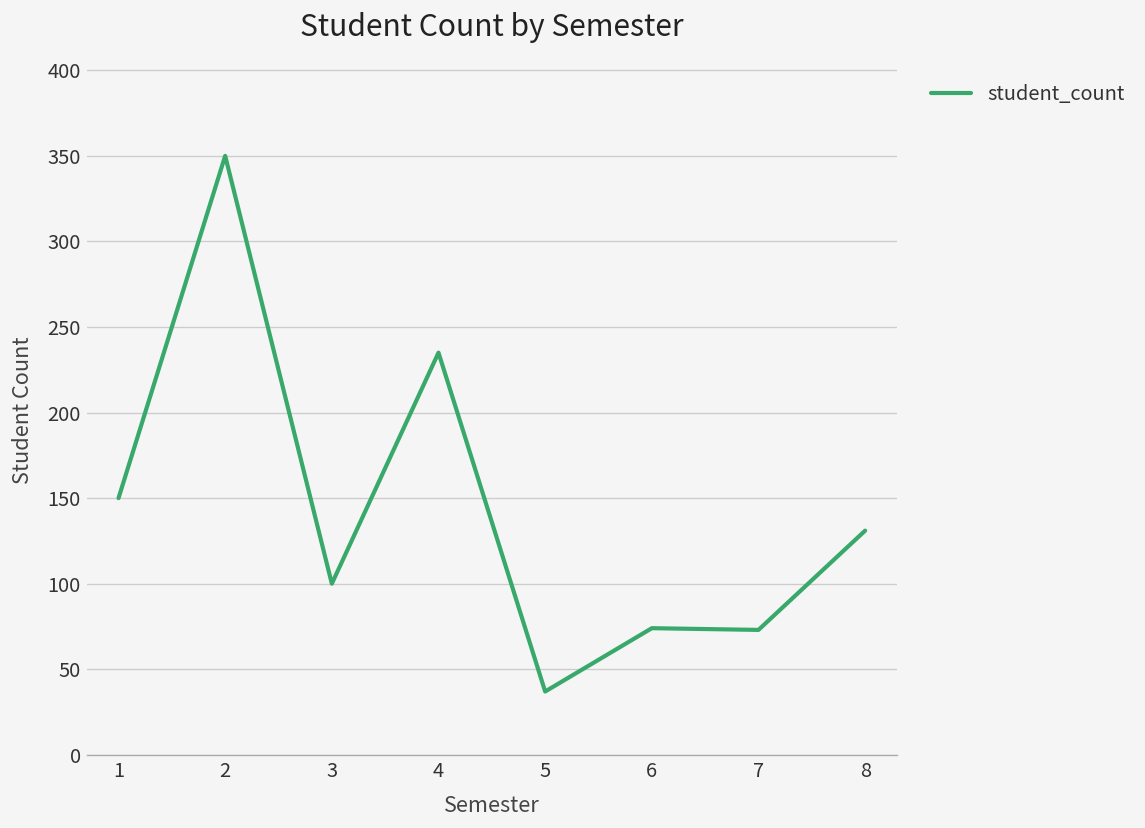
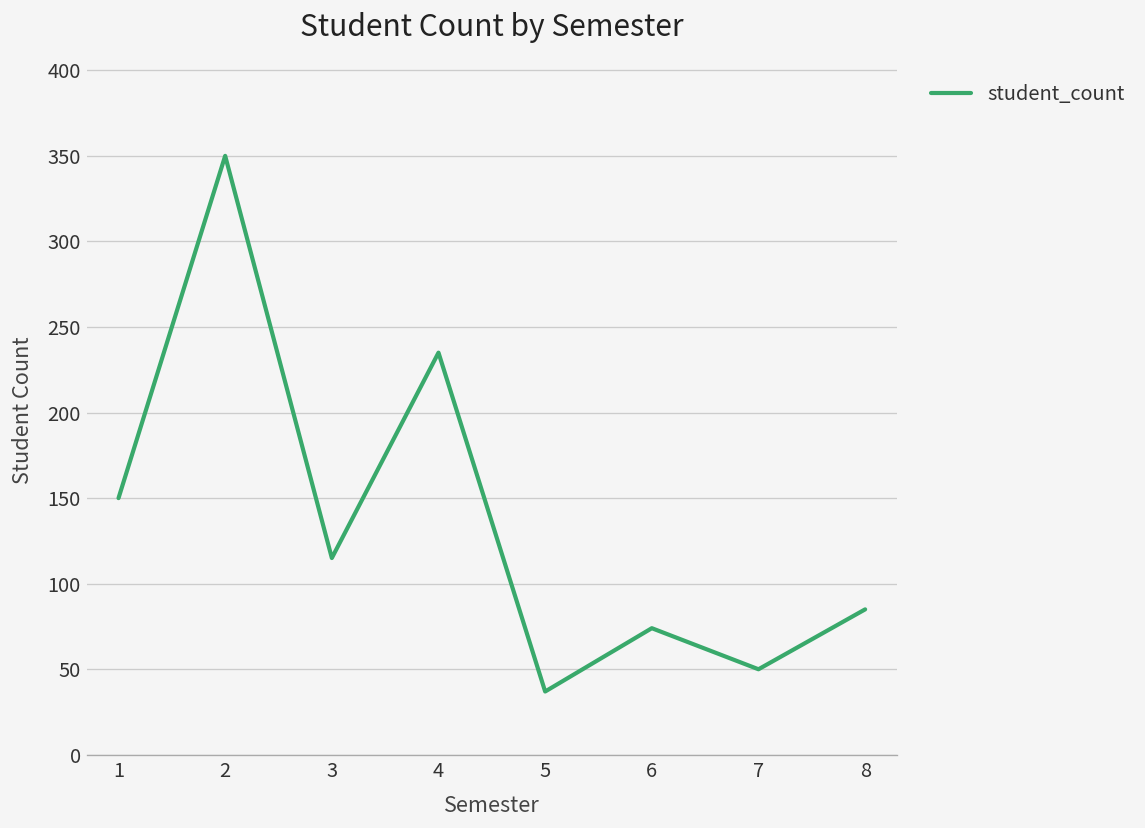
3: 100 -> 115
7: 73 -> 50
8: 131 -> 85
